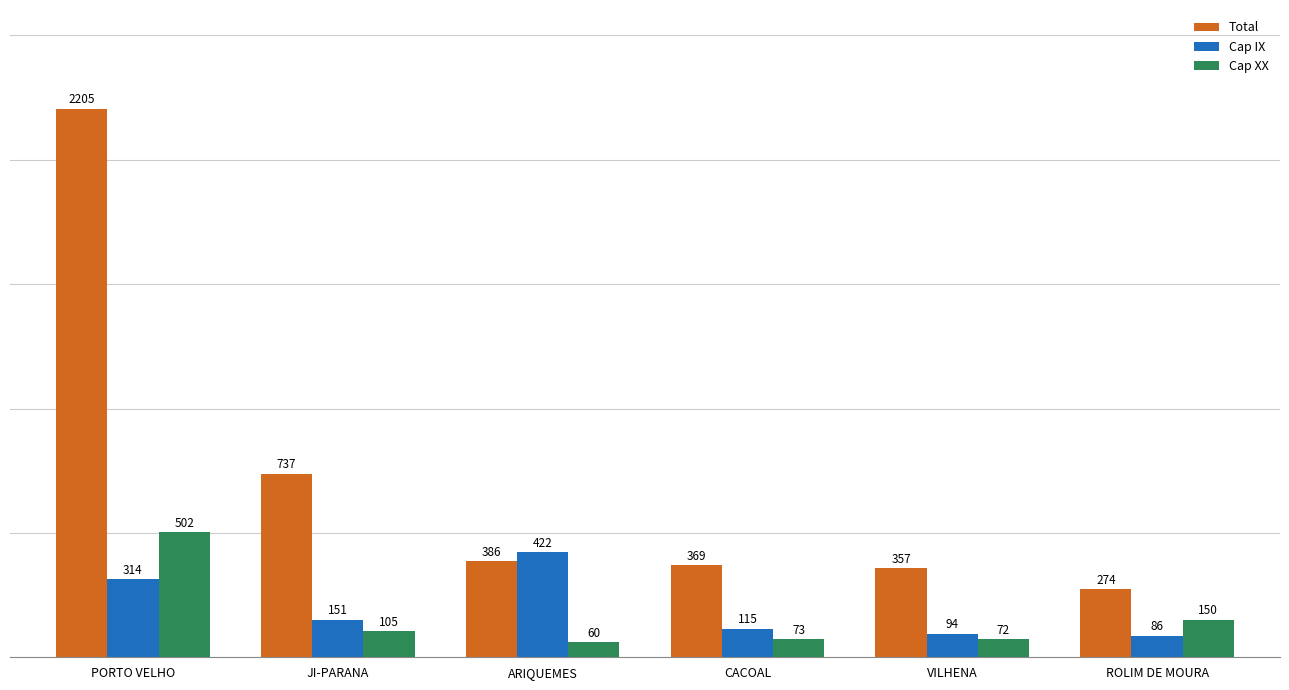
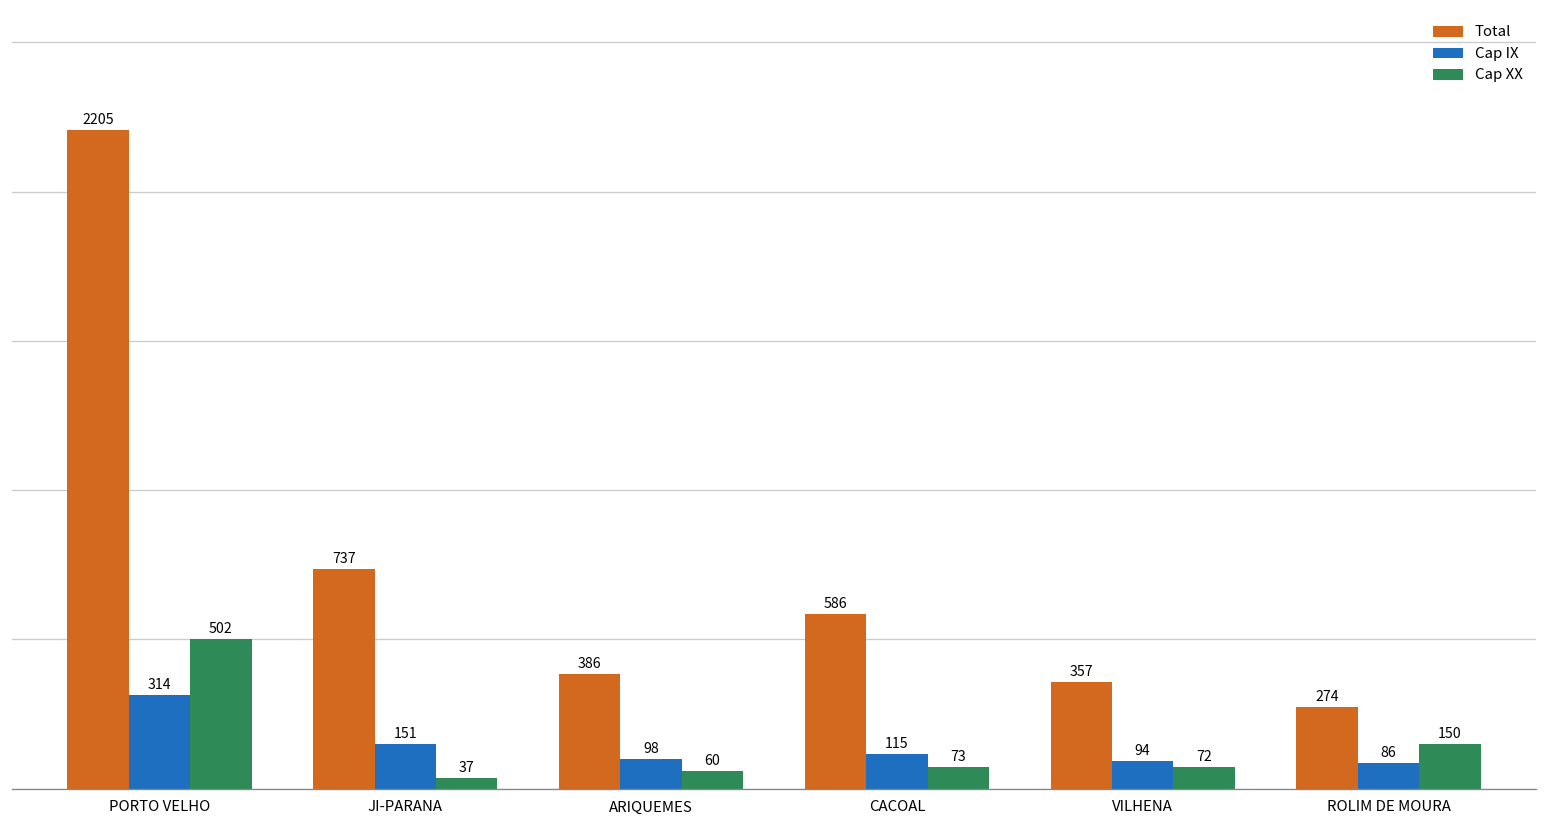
Cap XX, JI-PARANA: 105 -> 37
Cap IX, ARIQUEMES: 422 -> 98
Total, CACOAL: 369 -> 586
